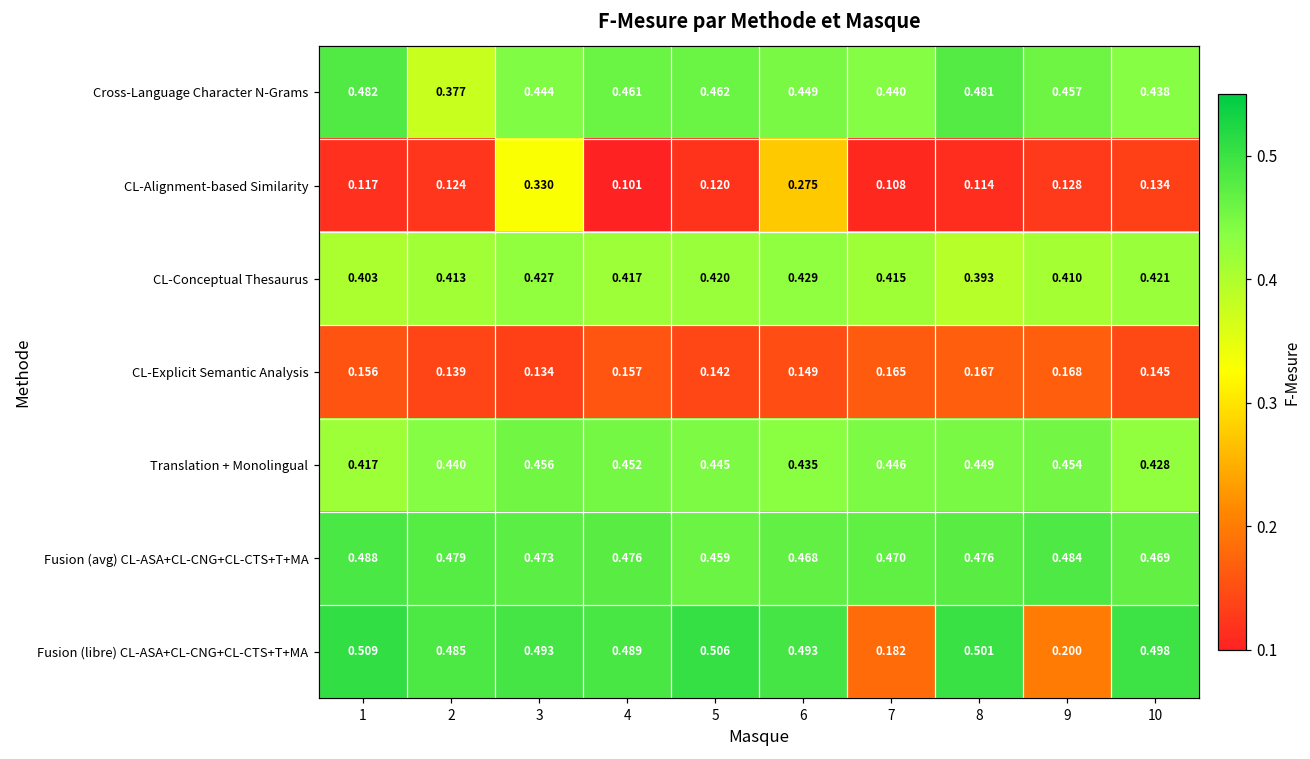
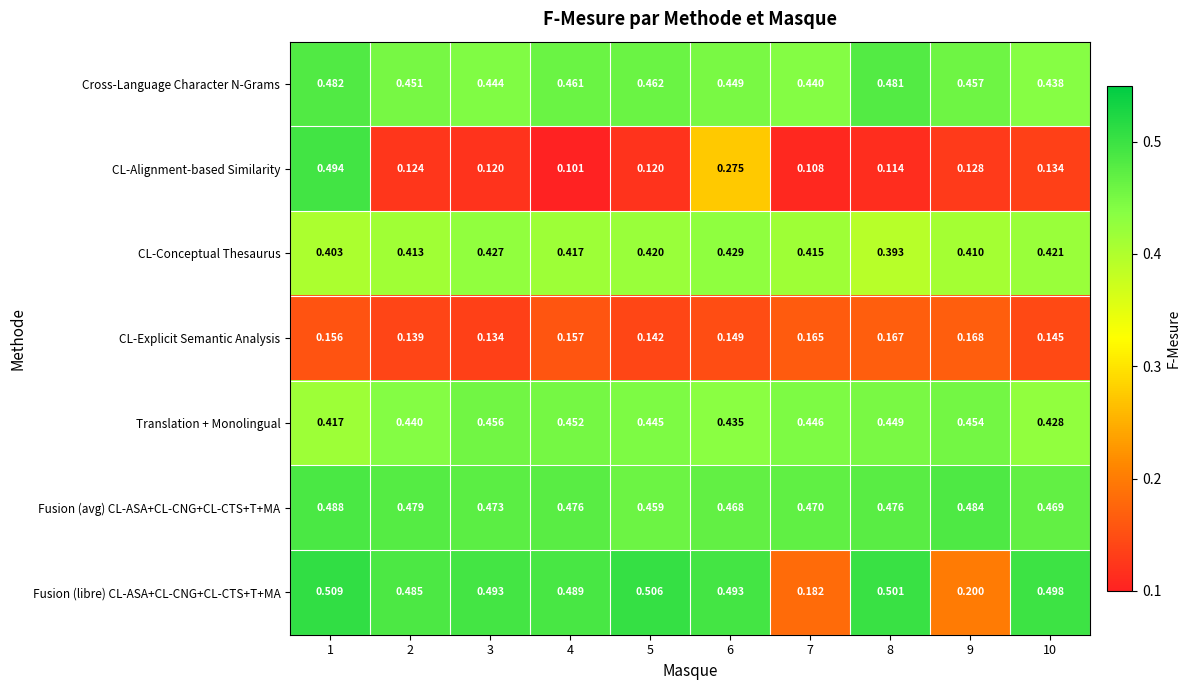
Cross-Language Character N-Grams, 2: 0.377 -> 0.451
CL-Alignment-based Similarity, 1: 0.117 -> 0.494
CL-Alignment-based Similarity, 3: 0.330 -> 0.120
